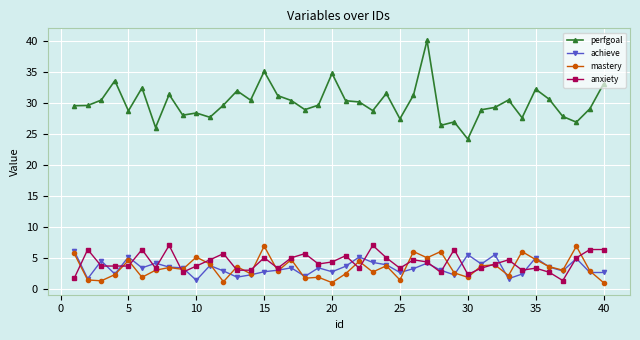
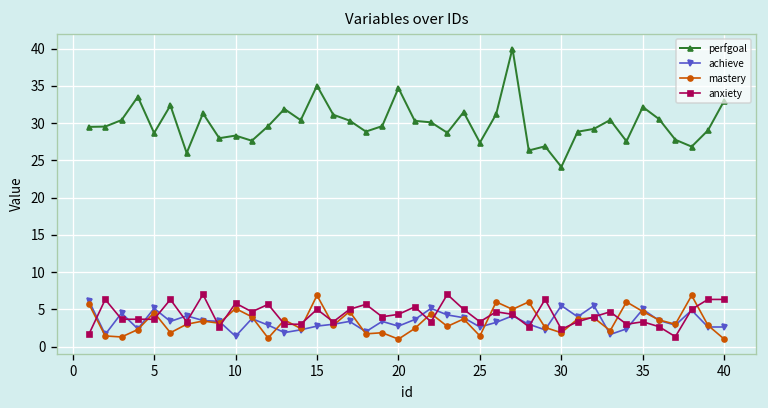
anxiety, 10: 4 -> 6
